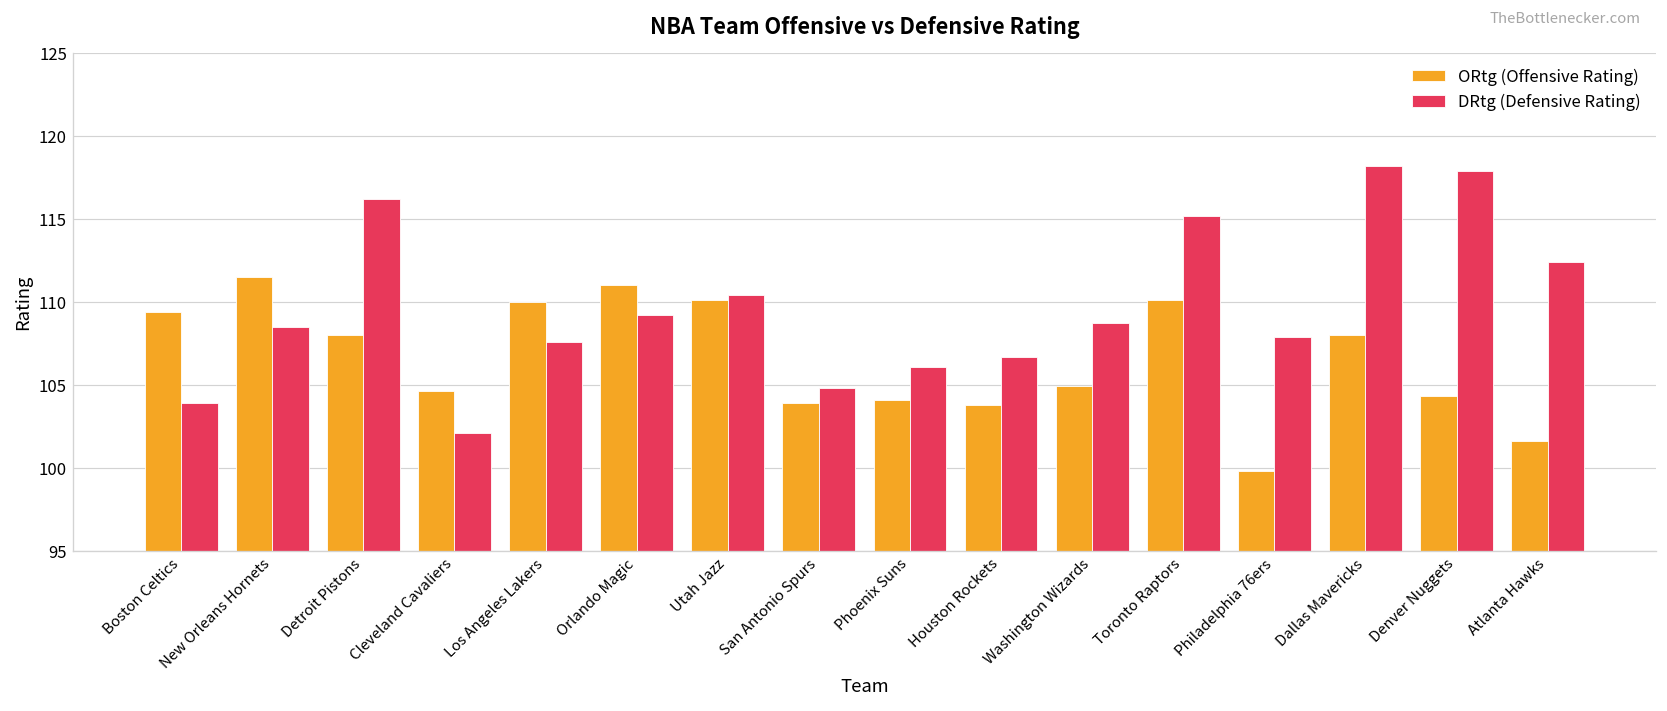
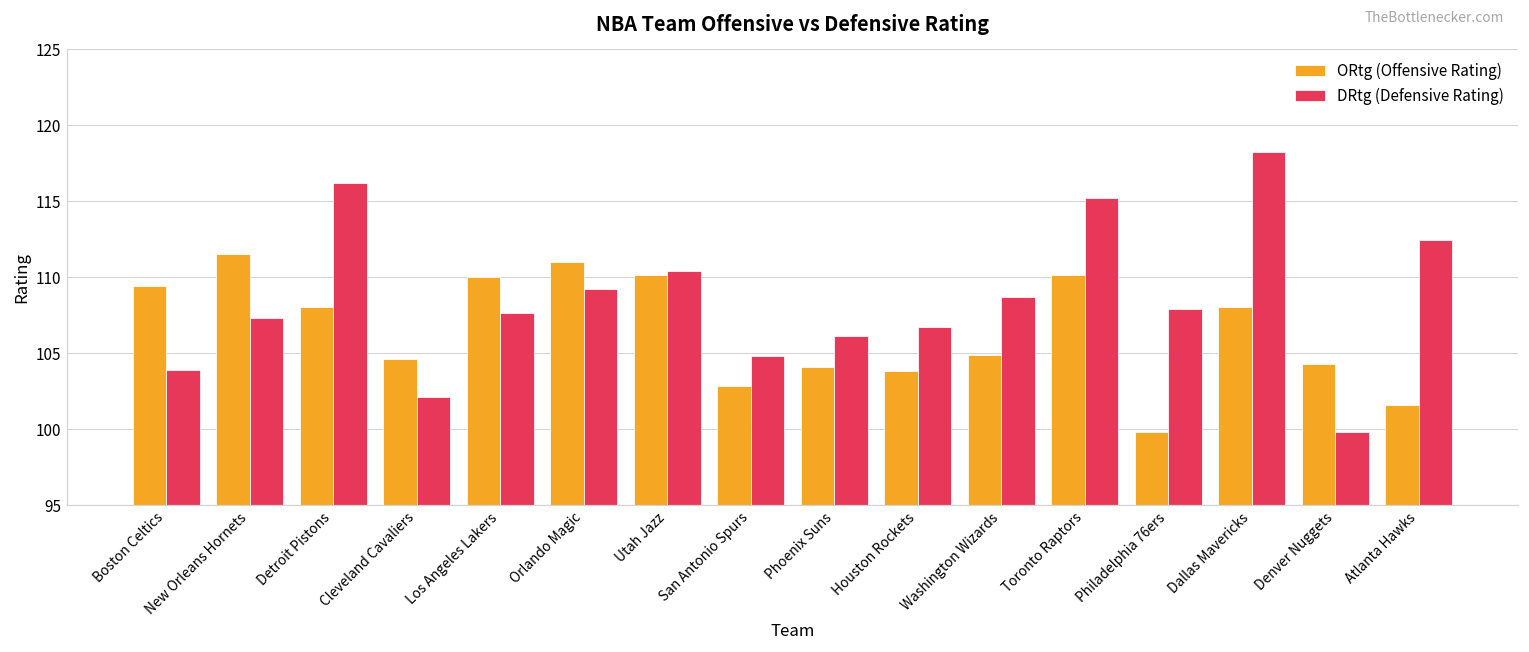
DRtg (Defensive Rating), New Orleans Hornets: 108.5 -> 107.3
ORtg (Offensive Rating), San Antonio Spurs: 103.9 -> 102.8
DRtg (Defensive Rating), Denver Nuggets: 117.9 -> 99.8
